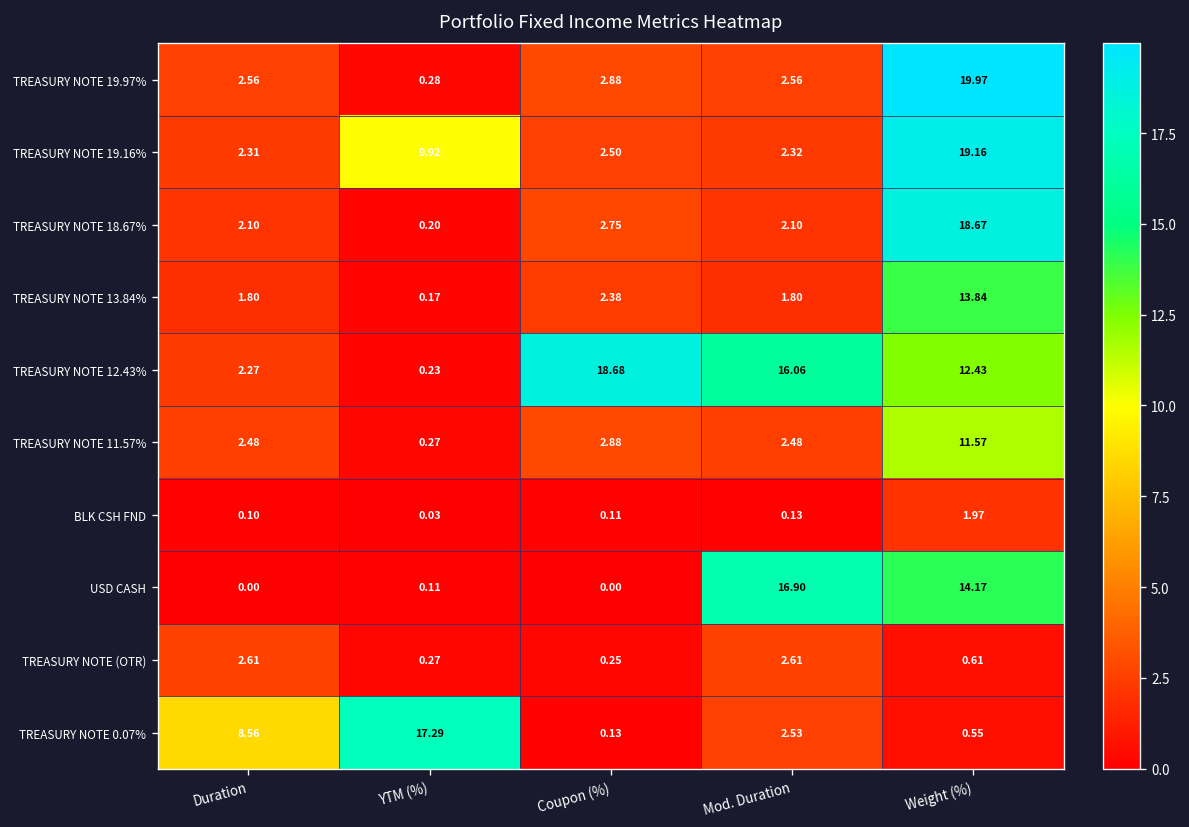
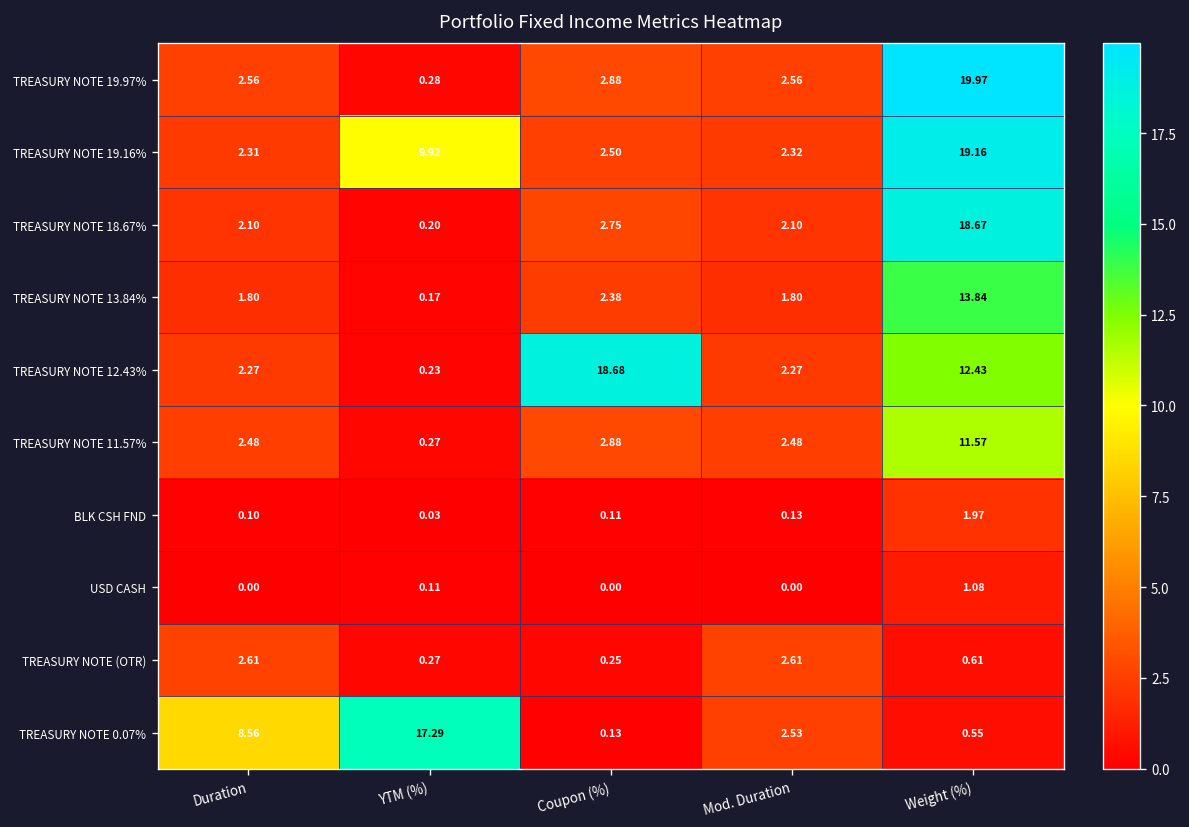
TREASURY NOTE 12.43%, Mod. Duration: 16.06 -> 2.27
USD CASH, Mod. Duration: 16.90 -> 0.00
USD CASH, Weight (%): 14.17 -> 1.08
